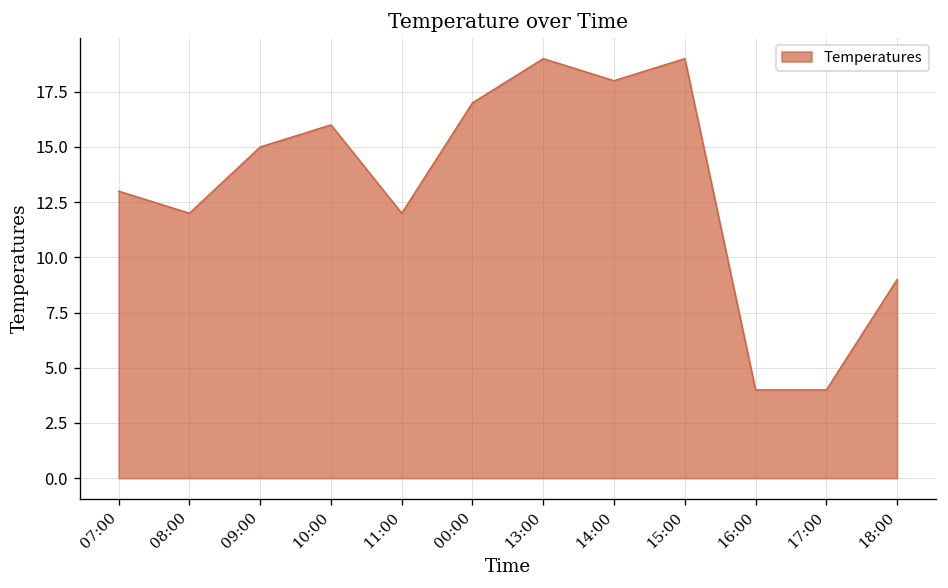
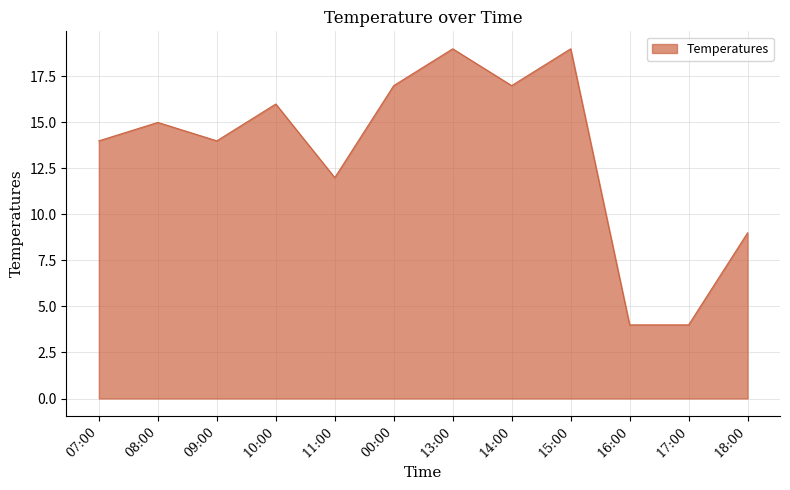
07:00: 13 -> 14
08:00: 12 -> 15
09:00: 15 -> 14
14:00: 18 -> 17
